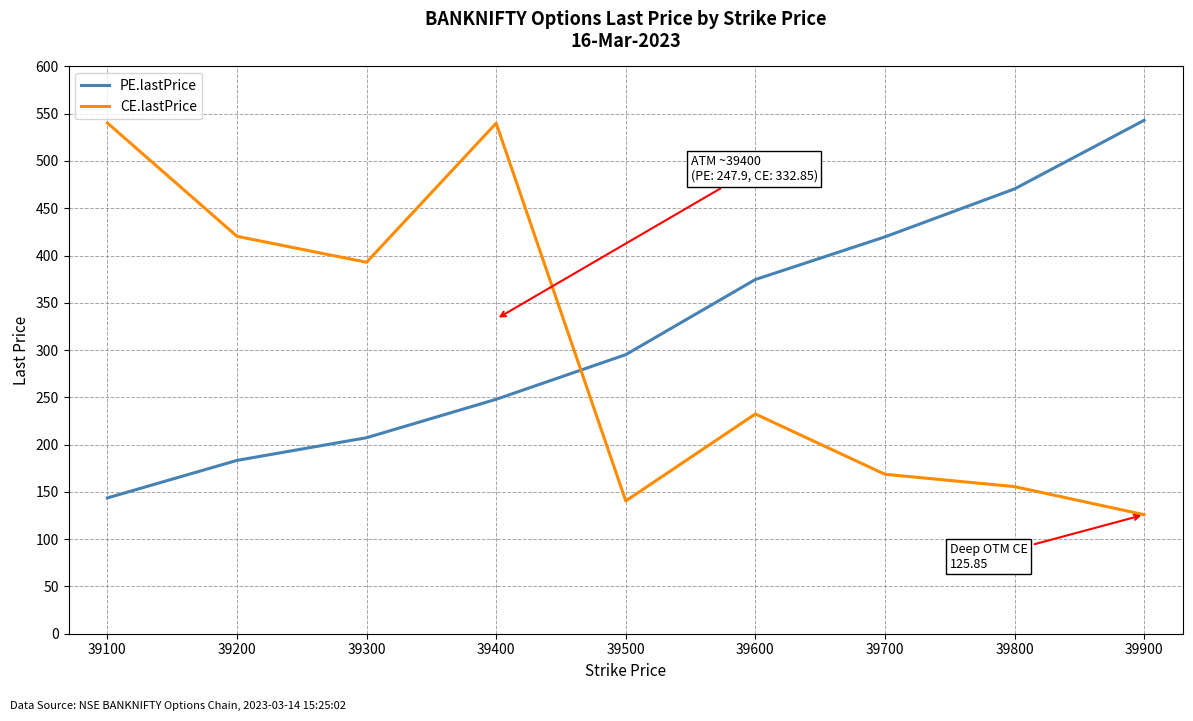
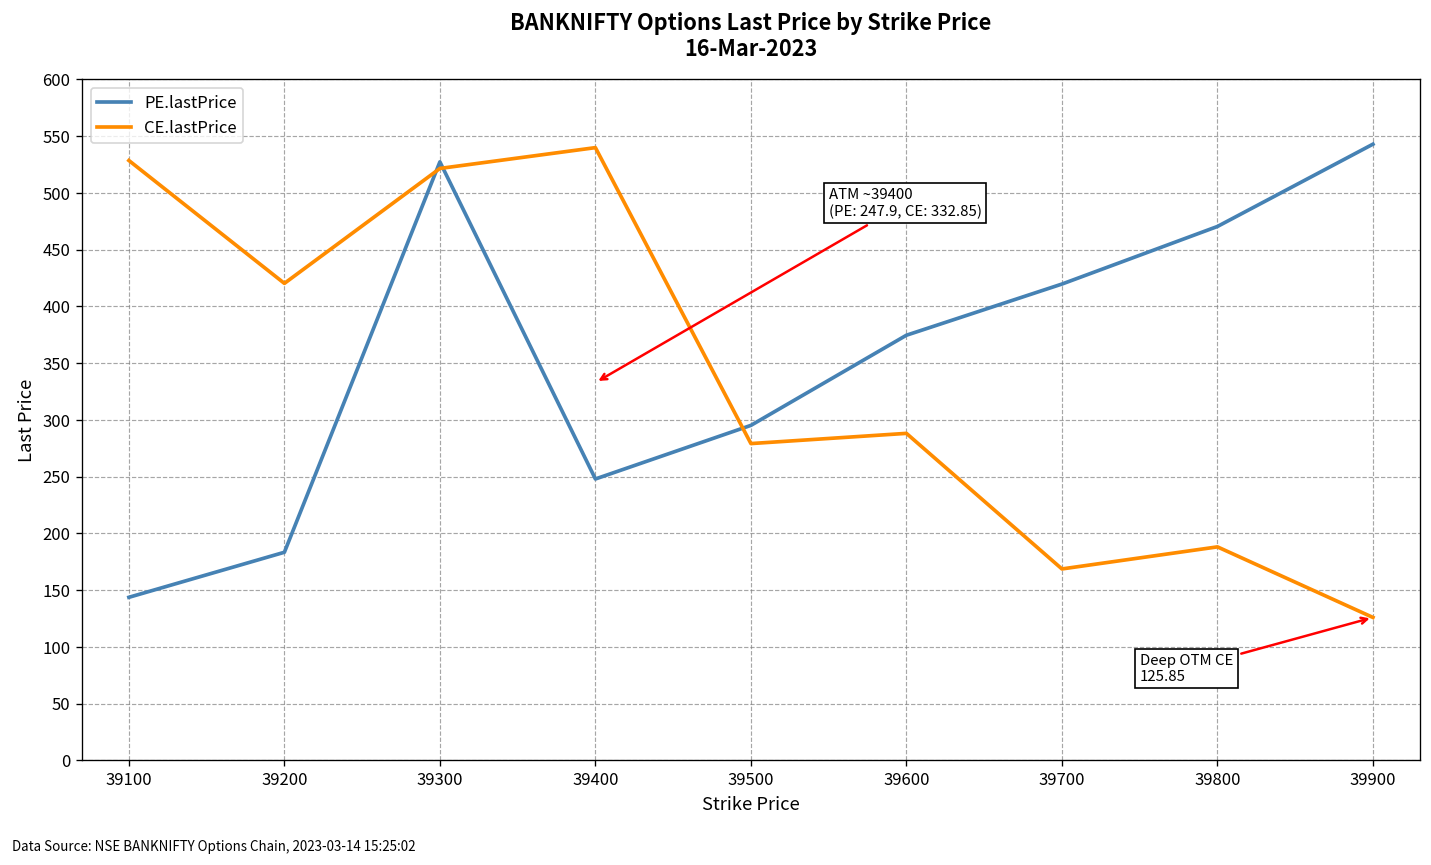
CE.lastPrice, 39100: 540 -> 530
PE.lastPrice, 39300: 210 -> 530
CE.lastPrice, 39300: 390 -> 520
CE.lastPrice, 39500: 140 -> 280
CE.lastPrice, 39600: 230 -> 290
CE.lastPrice, 39800: 160 -> 190
